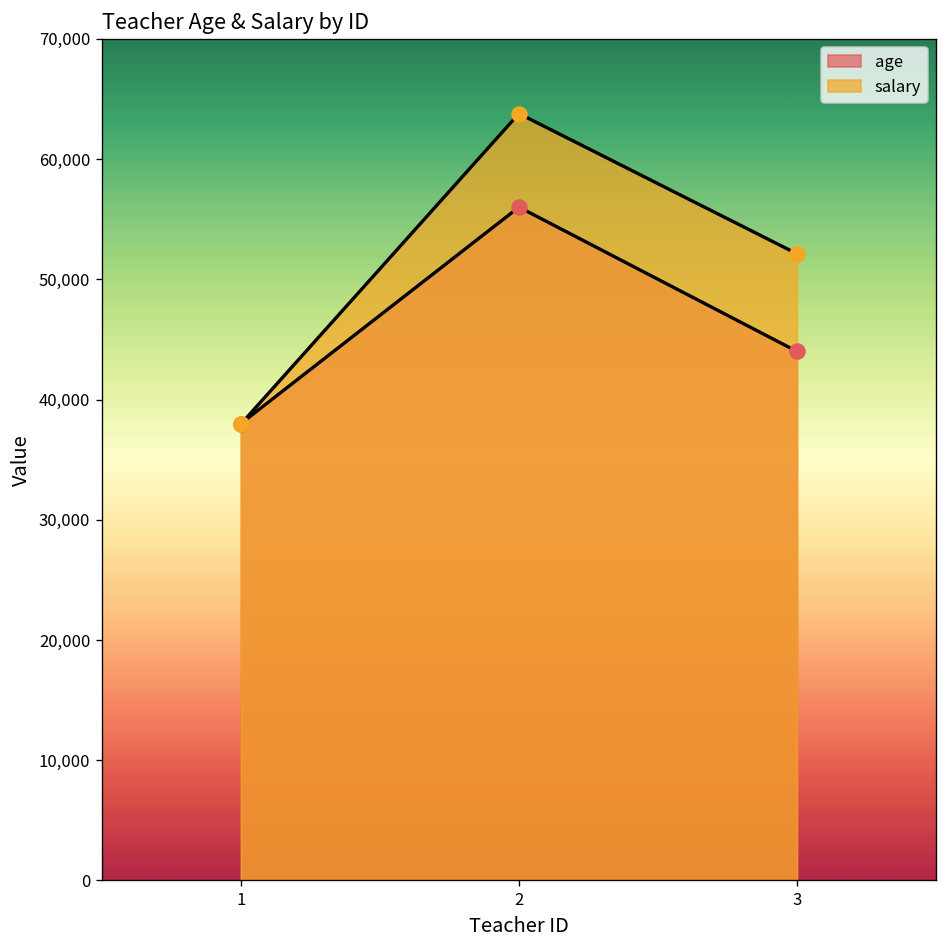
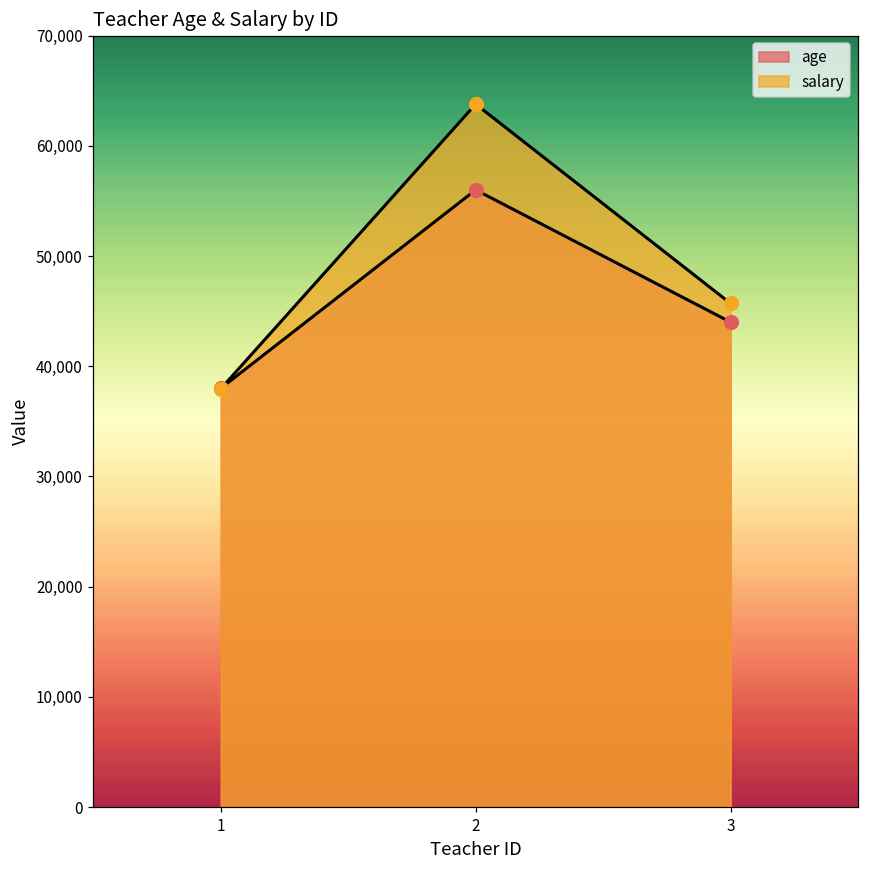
salary, 3: 52,100 -> 45,700
